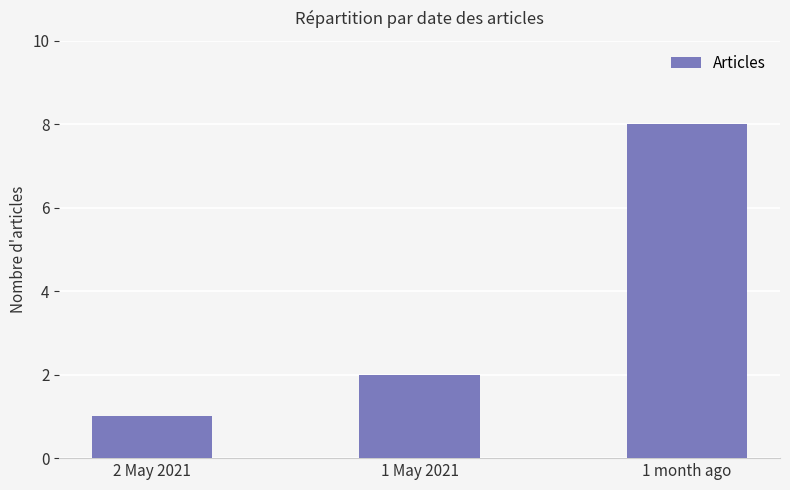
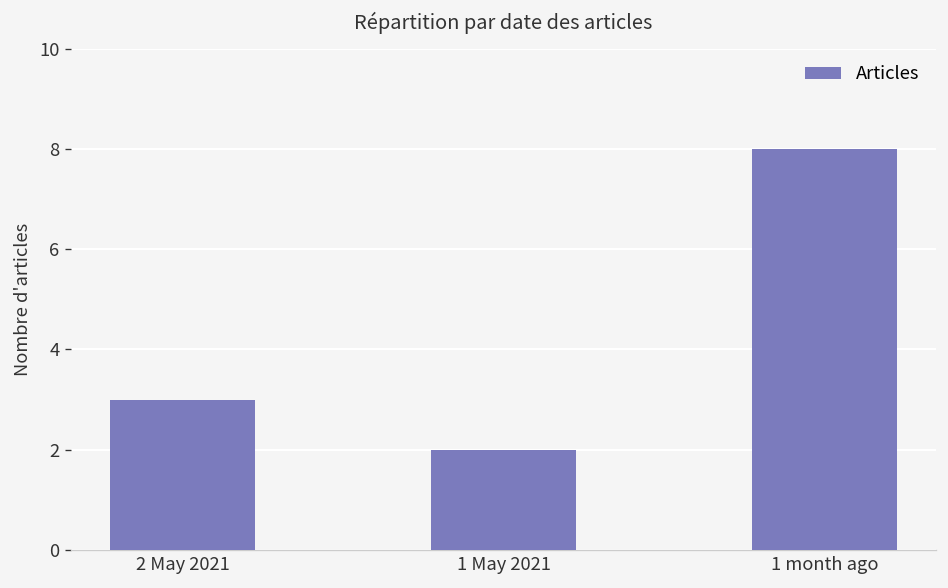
2 May 2021: 1 -> 3
